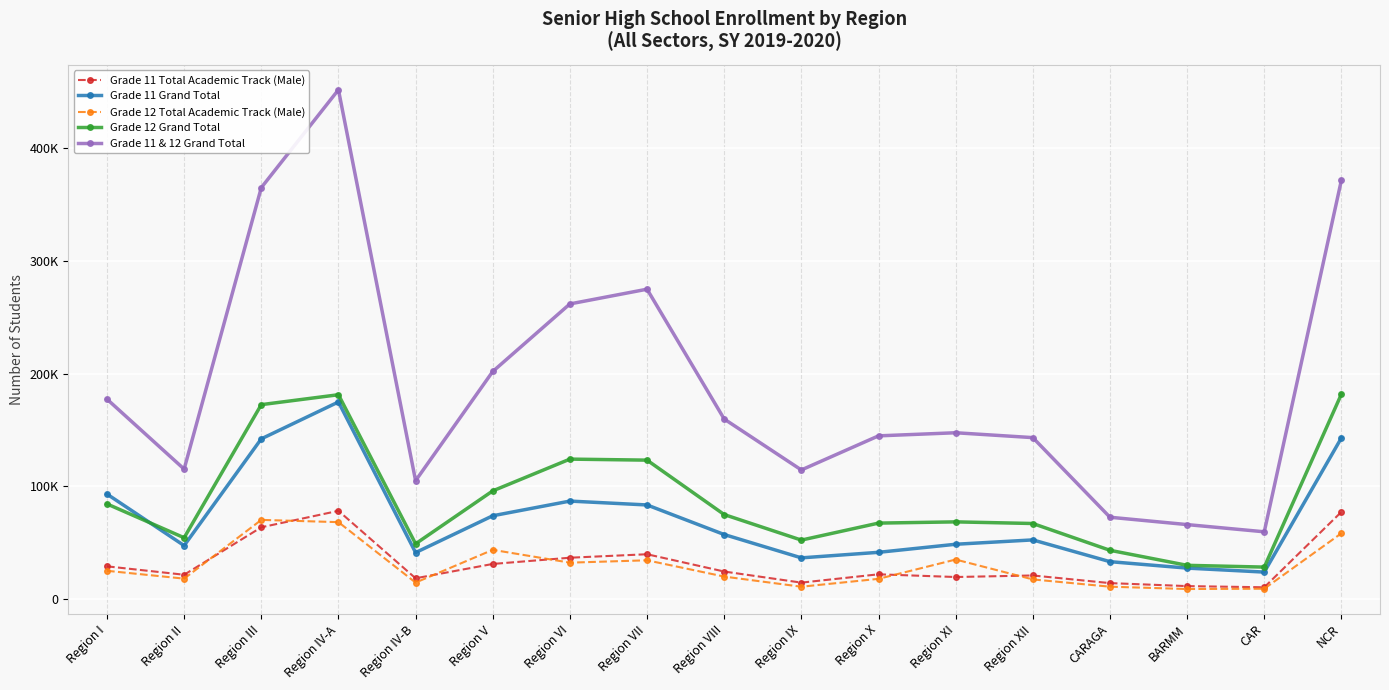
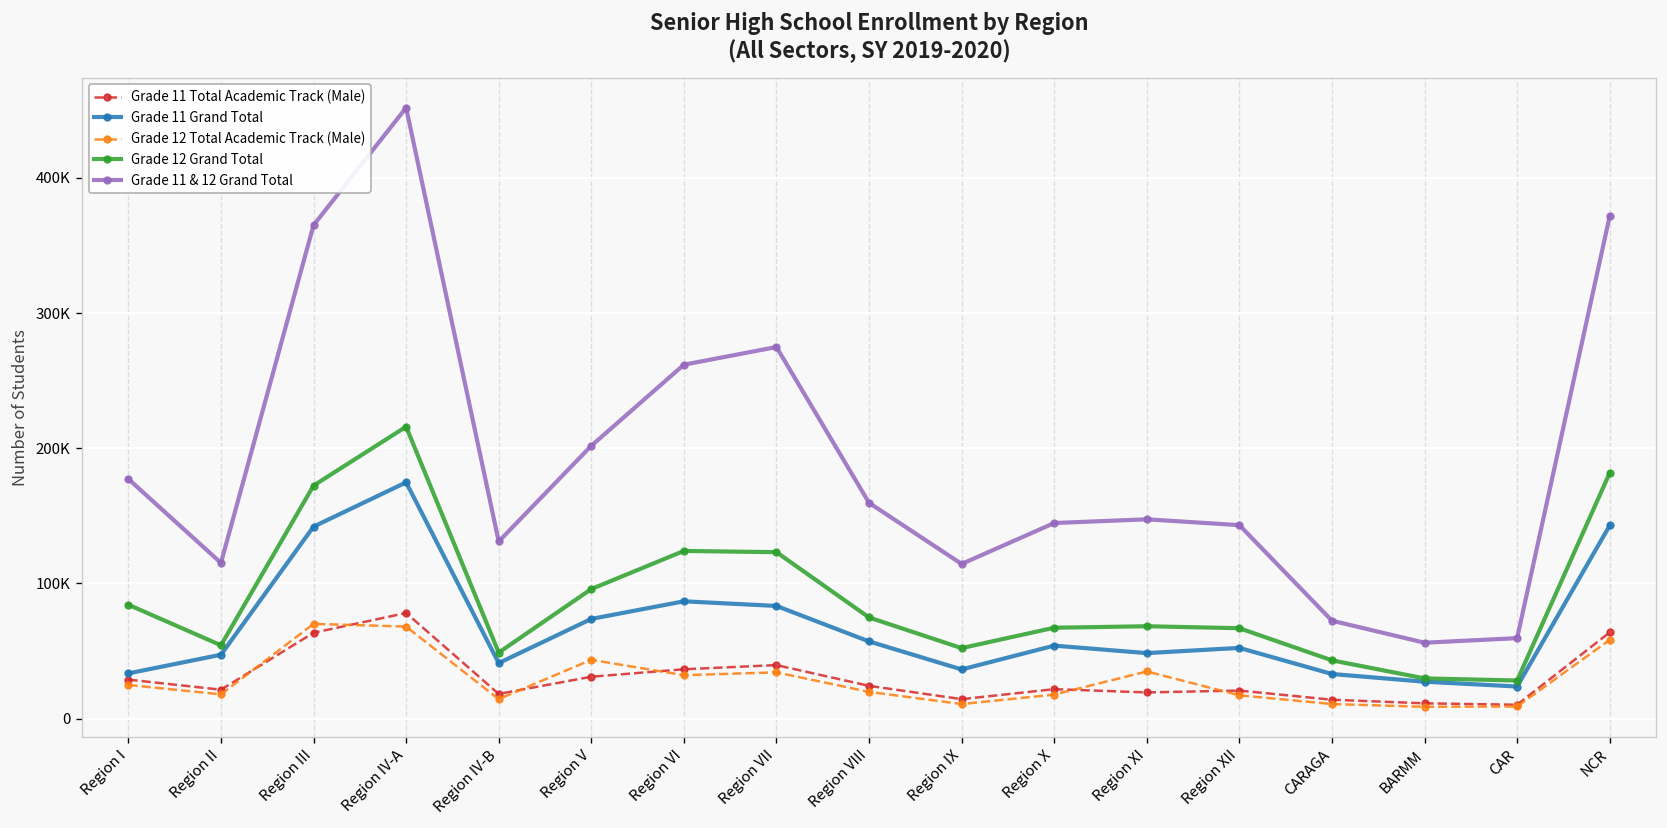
Grade 11 Grand Total, Region I: 93000 -> 33000
Grade 12 Grand Total, Region IV-A: 181000 -> 216000
Grade 11 & 12 Grand Total, Region IV-B: 105000 -> 131000
Grade 11 Grand Total, Region X: 41000 -> 54000
Grade 11 & 12 Grand Total, BARMM: 66000 -> 56000
Grade 11 Total Academic Track (Male), NCR: 77000 -> 64000
